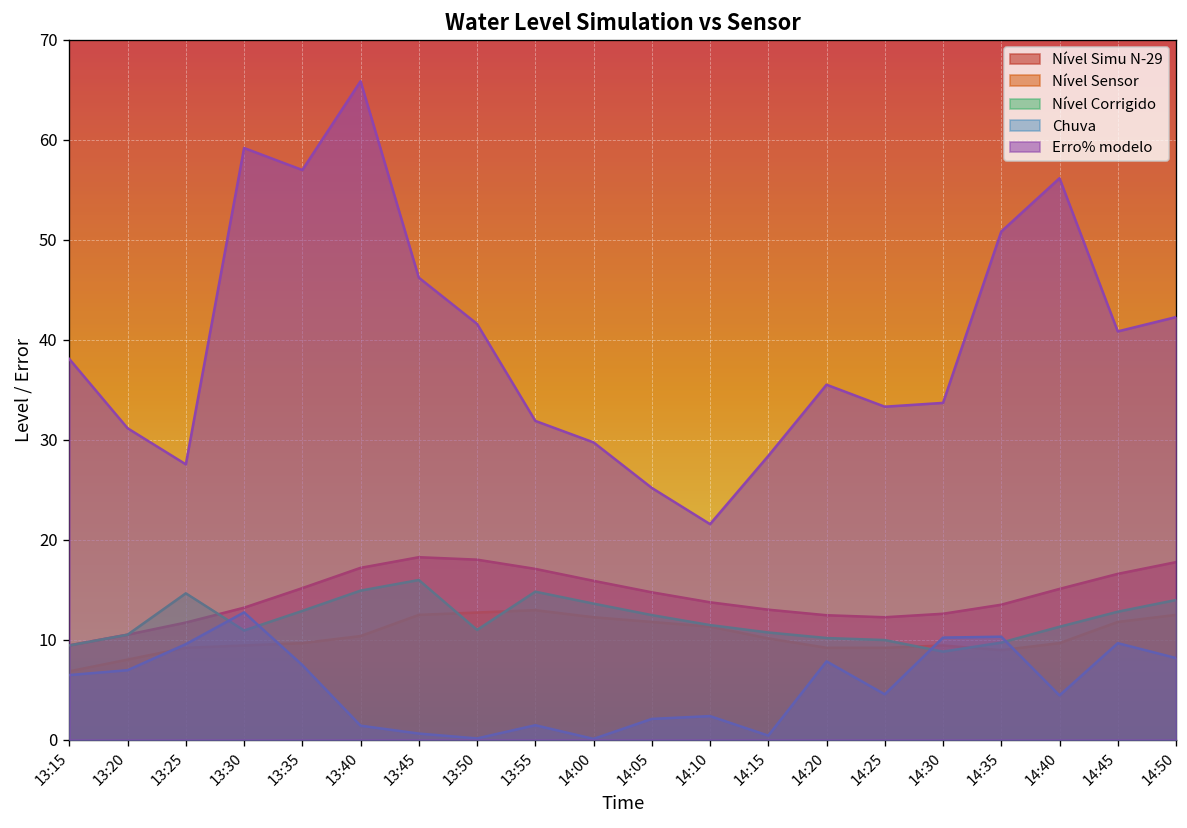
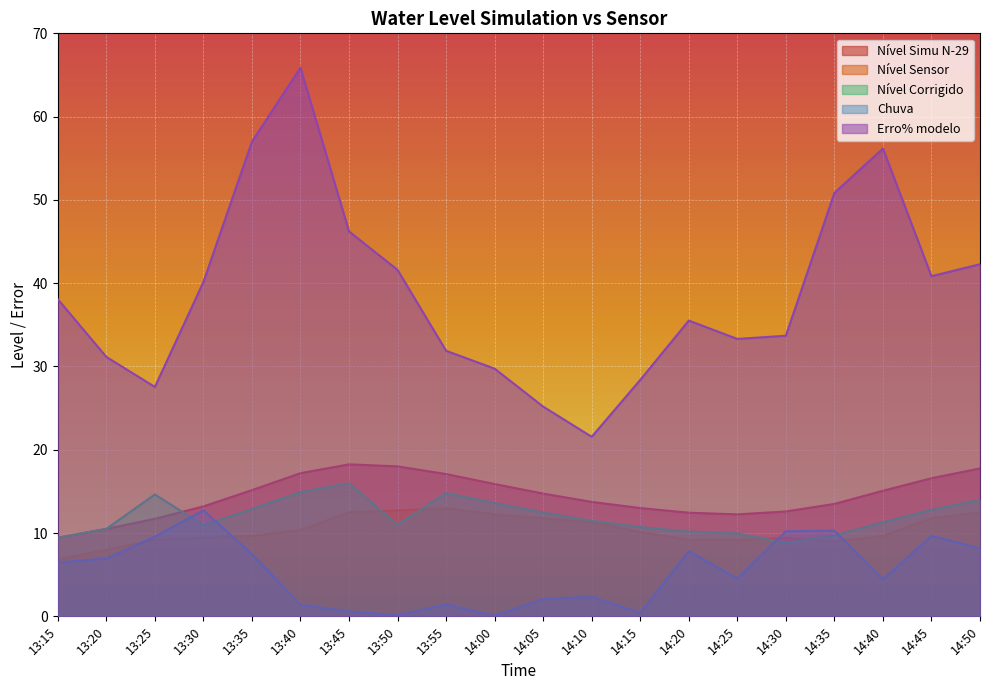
Erro% modelo, 13:30: 59 -> 40
